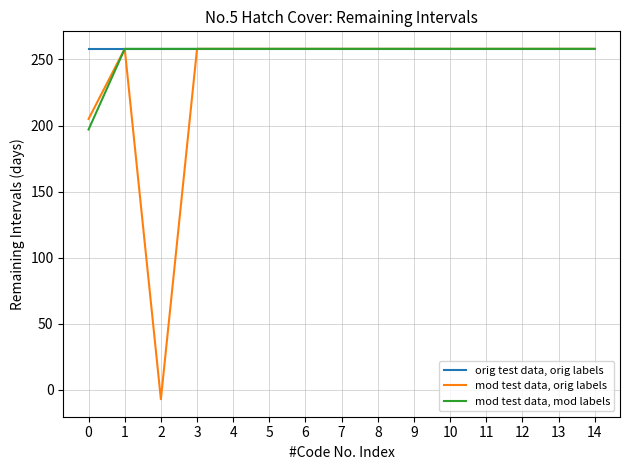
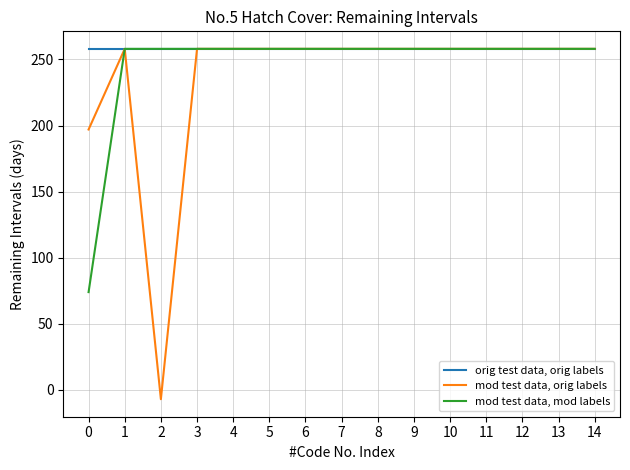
mod test data, orig labels, 0: 205 -> 197
mod test data, mod labels, 0: 197 -> 74
